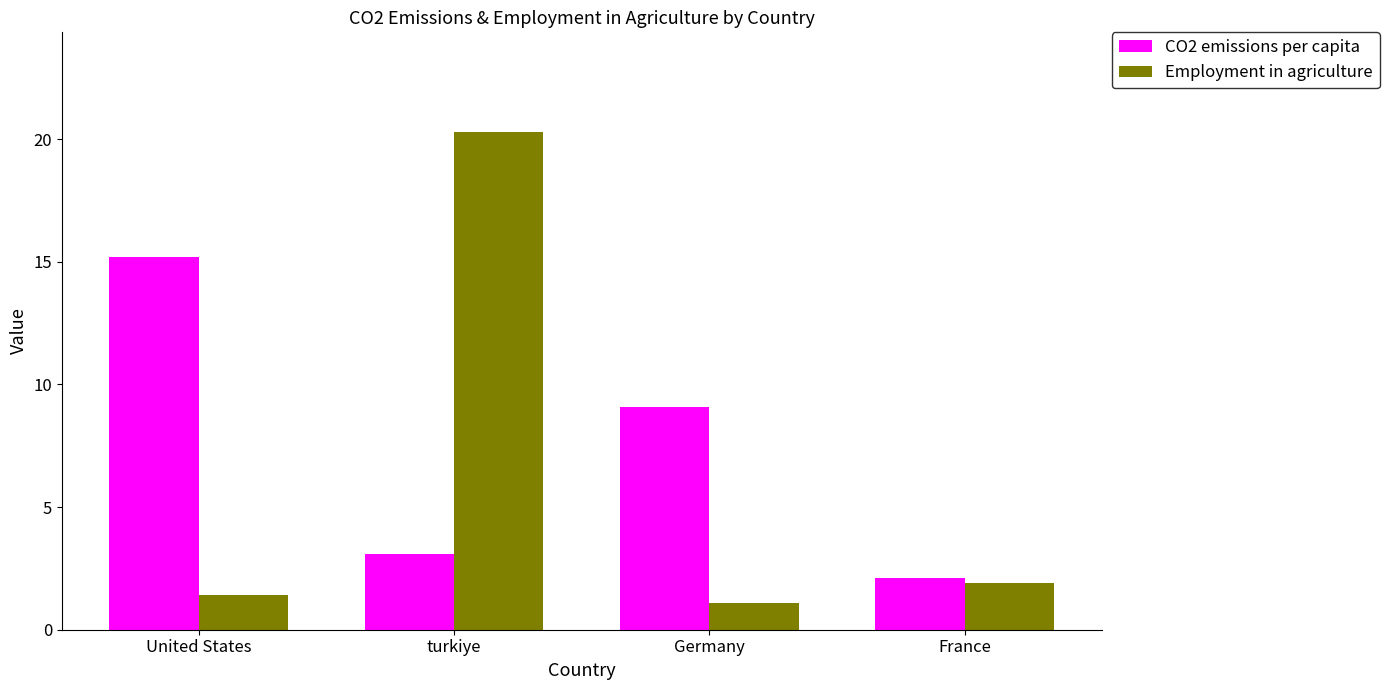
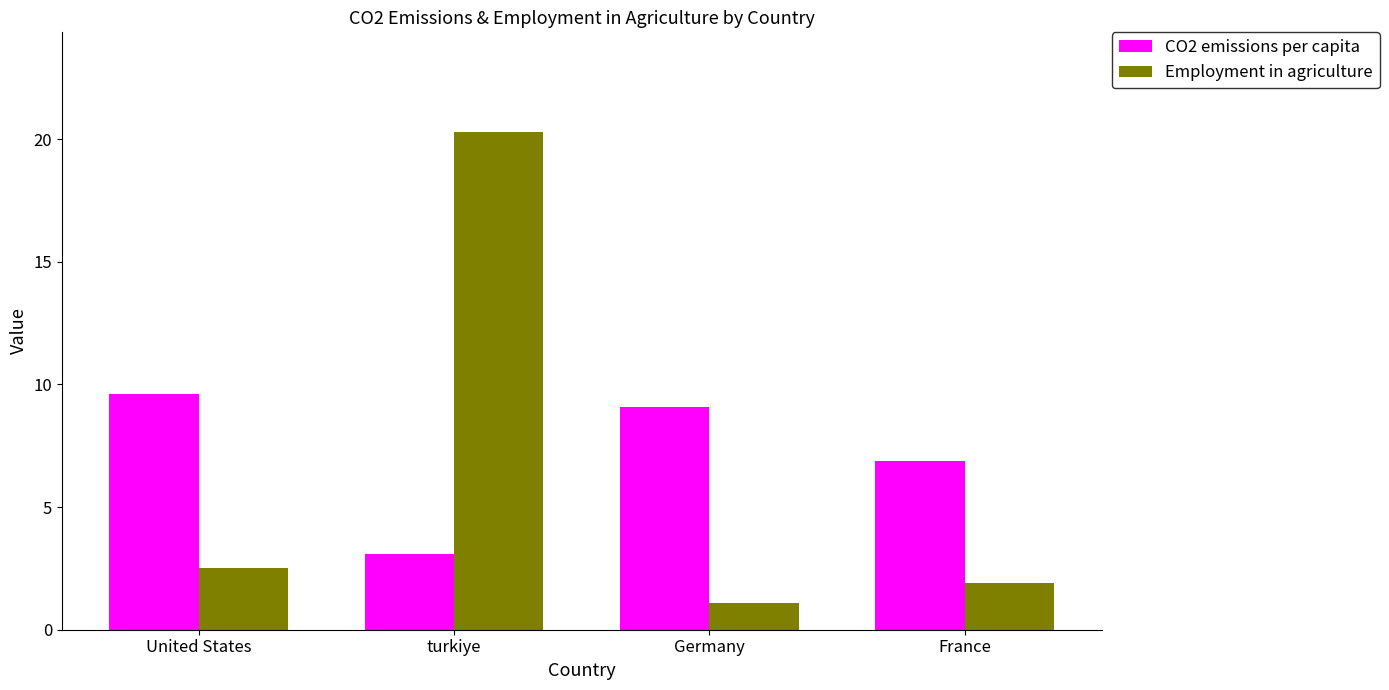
CO2 emissions per capita, United States: 15.2 -> 9.6
Employment in agriculture, United States: 1.4 -> 2.5
CO2 emissions per capita, France: 2.1 -> 6.9
